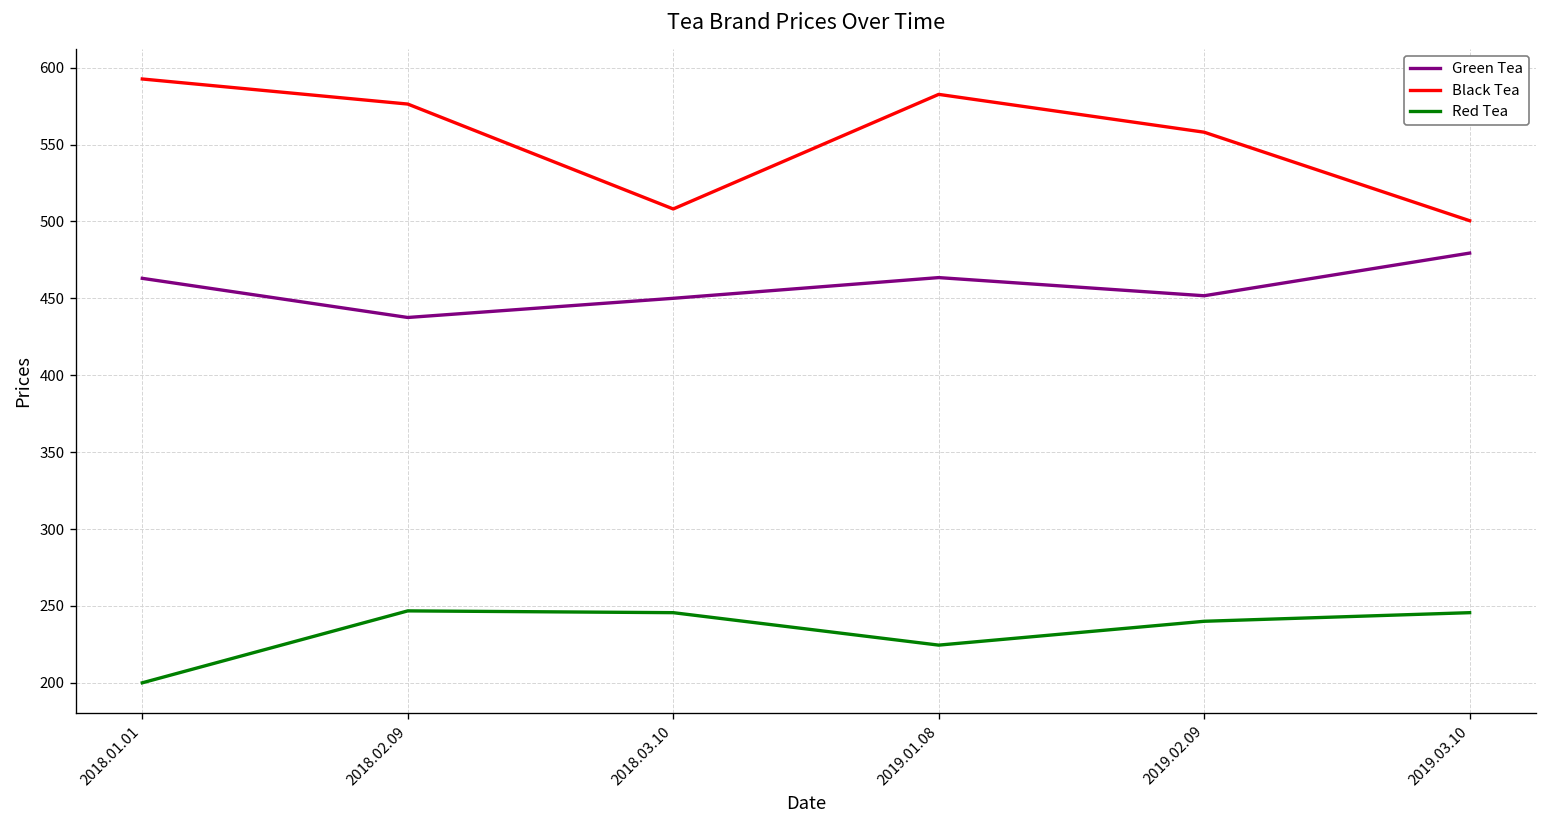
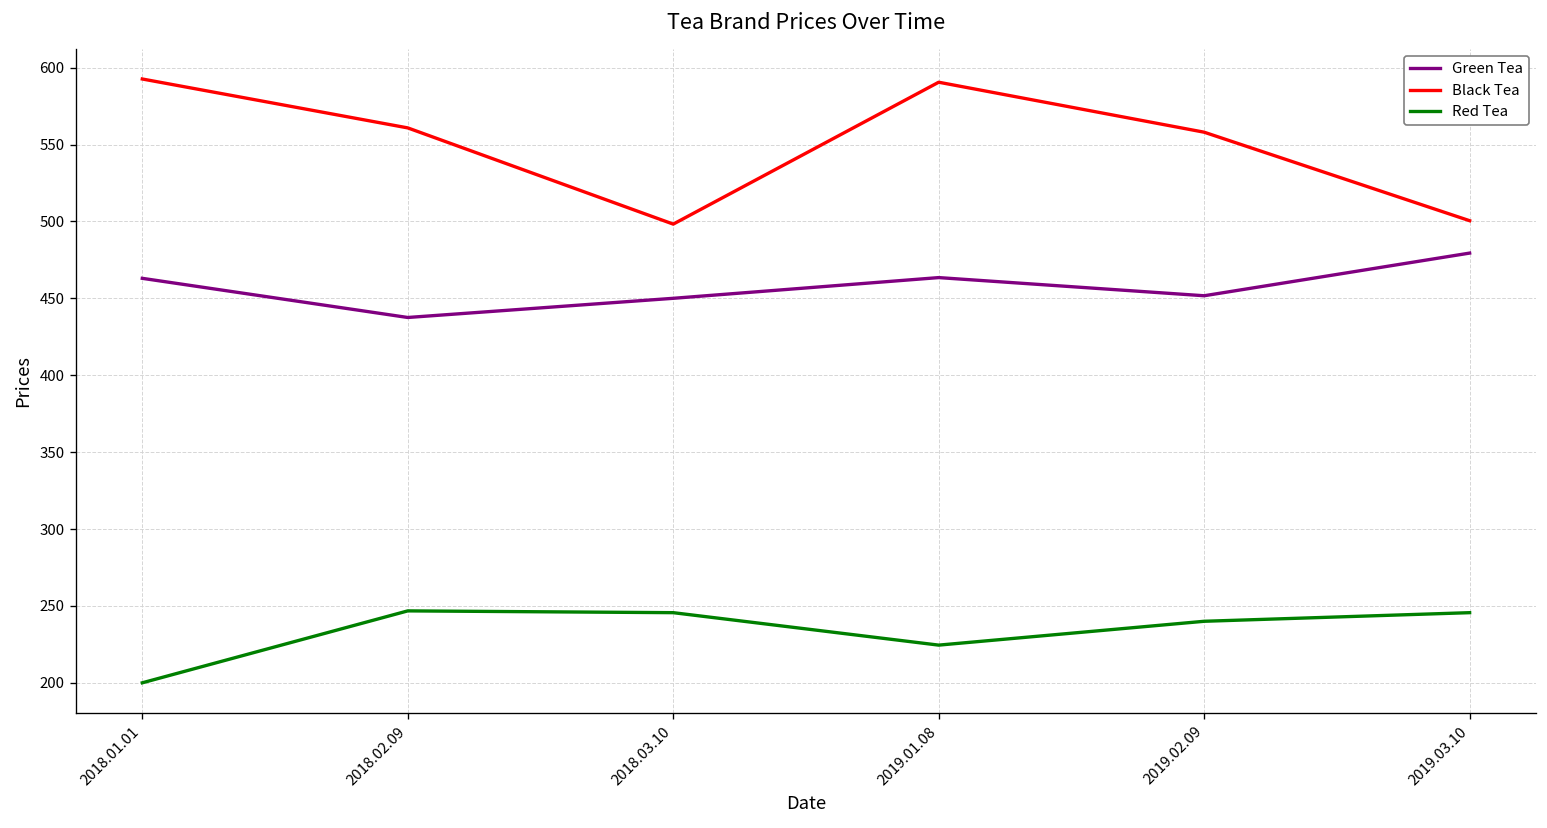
Black Tea, 2018.02.09: 576 -> 561
Black Tea, 2018.03.10: 508 -> 498
Black Tea, 2019.01.08: 583 -> 591
